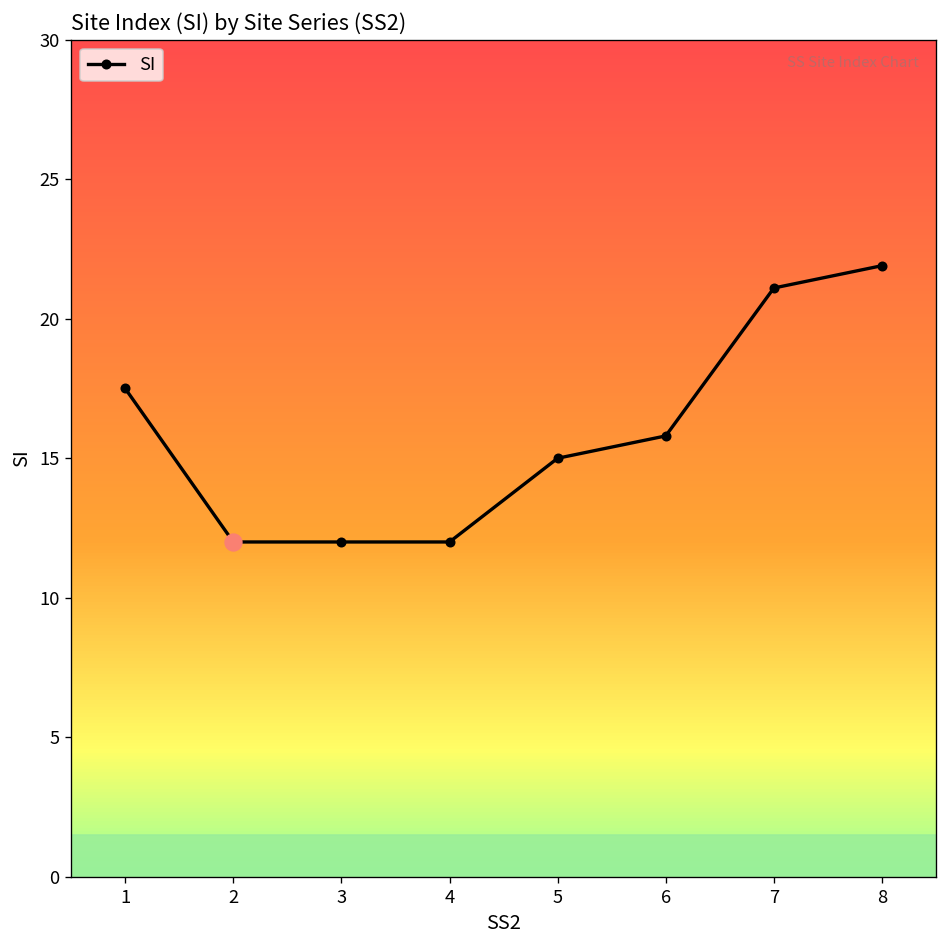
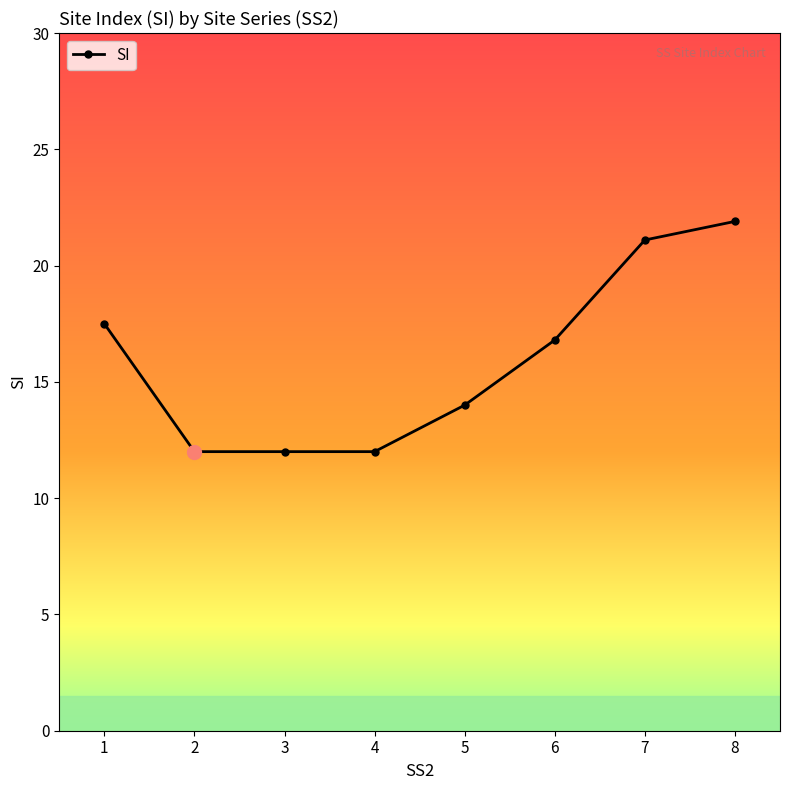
SI, 5: 15 -> 14
SI, 6: 15.8 -> 16.8
